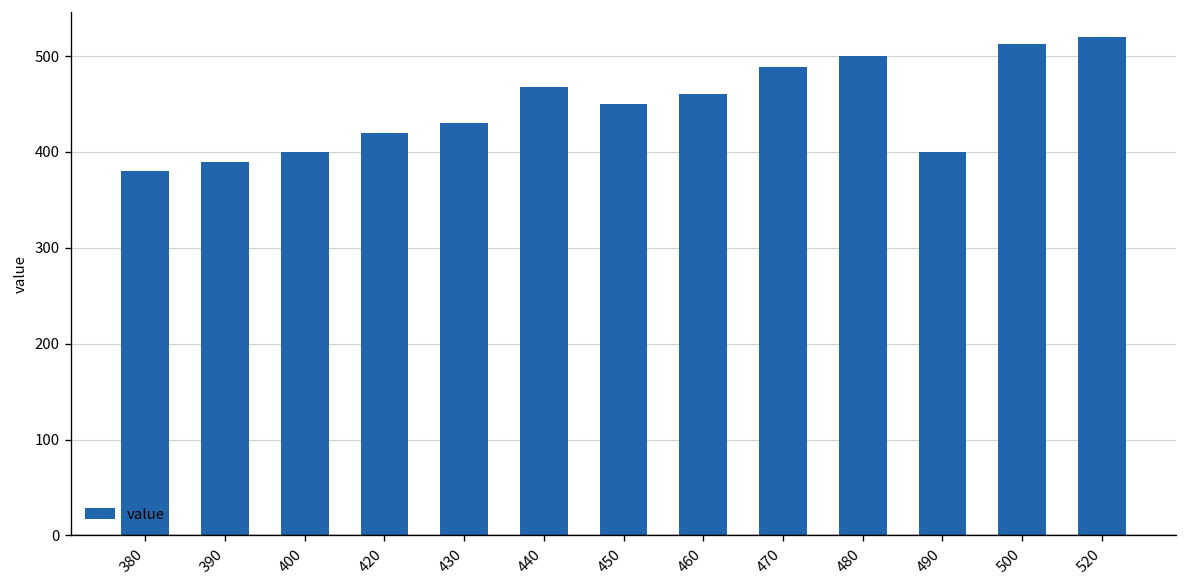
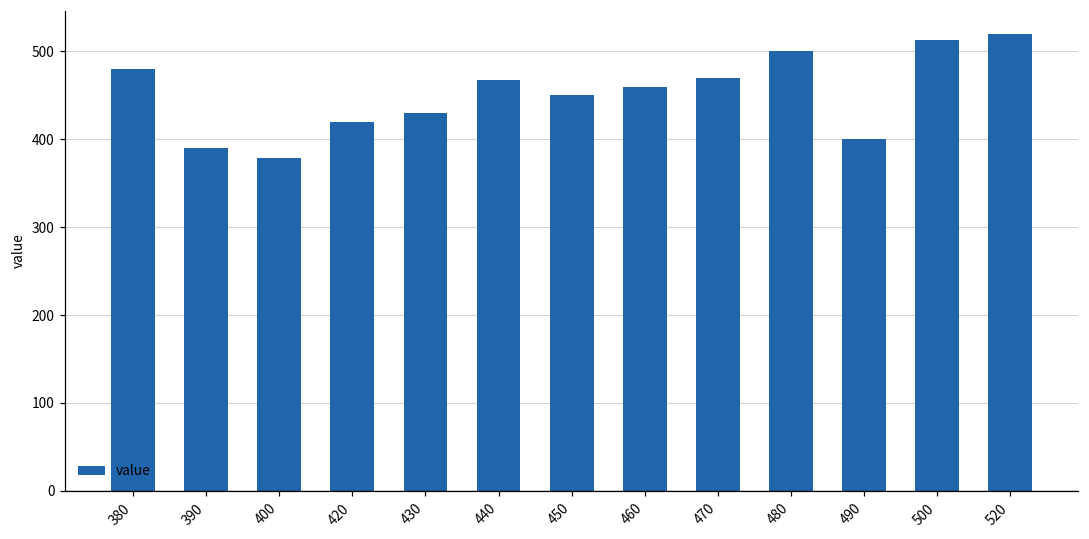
380: 380 -> 480
400: 400 -> 380
470: 490 -> 470
